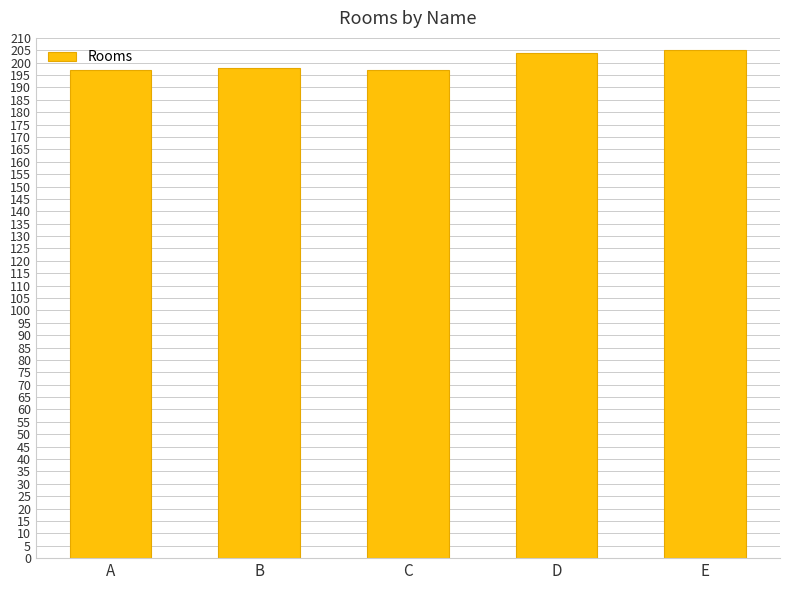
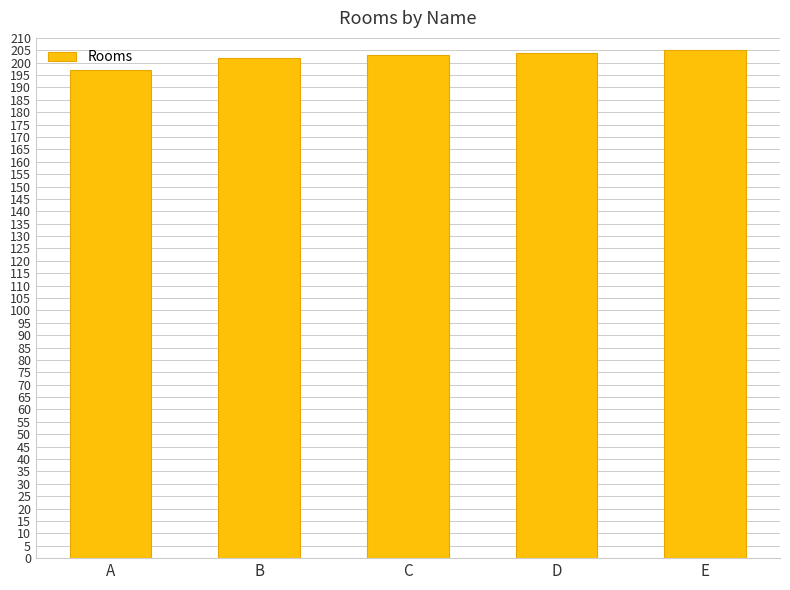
B: 198 -> 202
C: 197 -> 203
